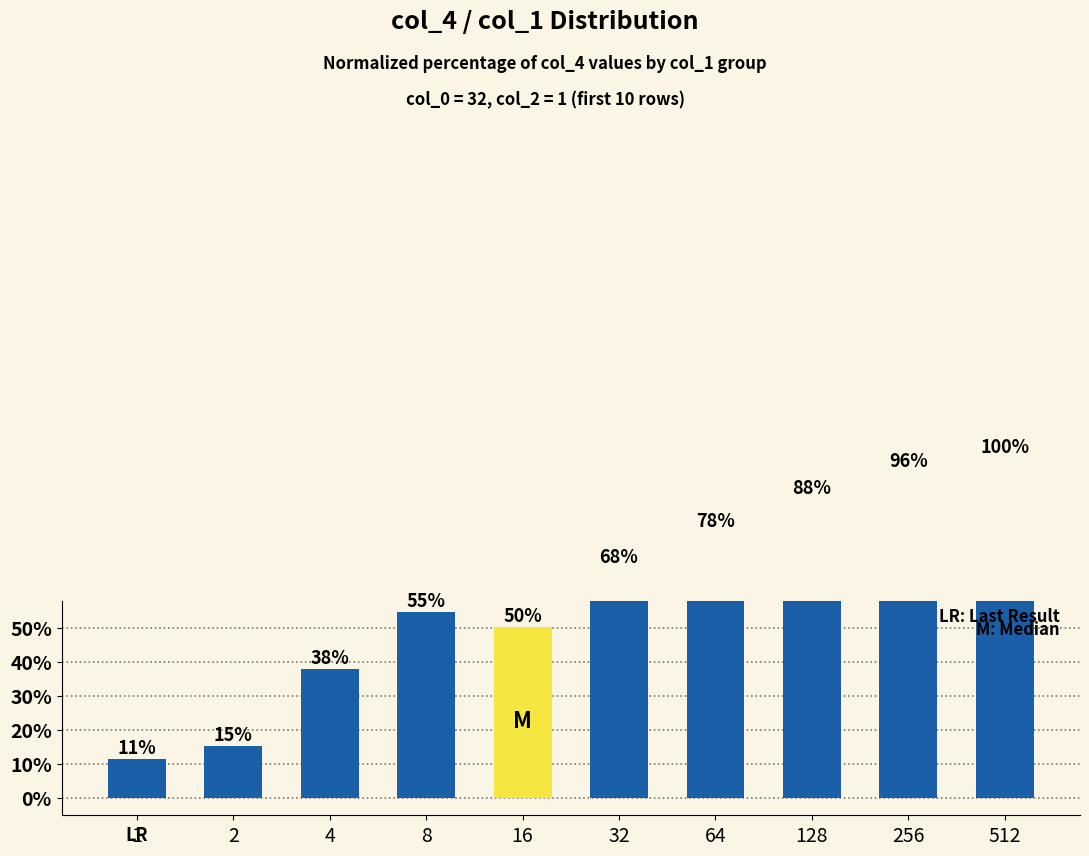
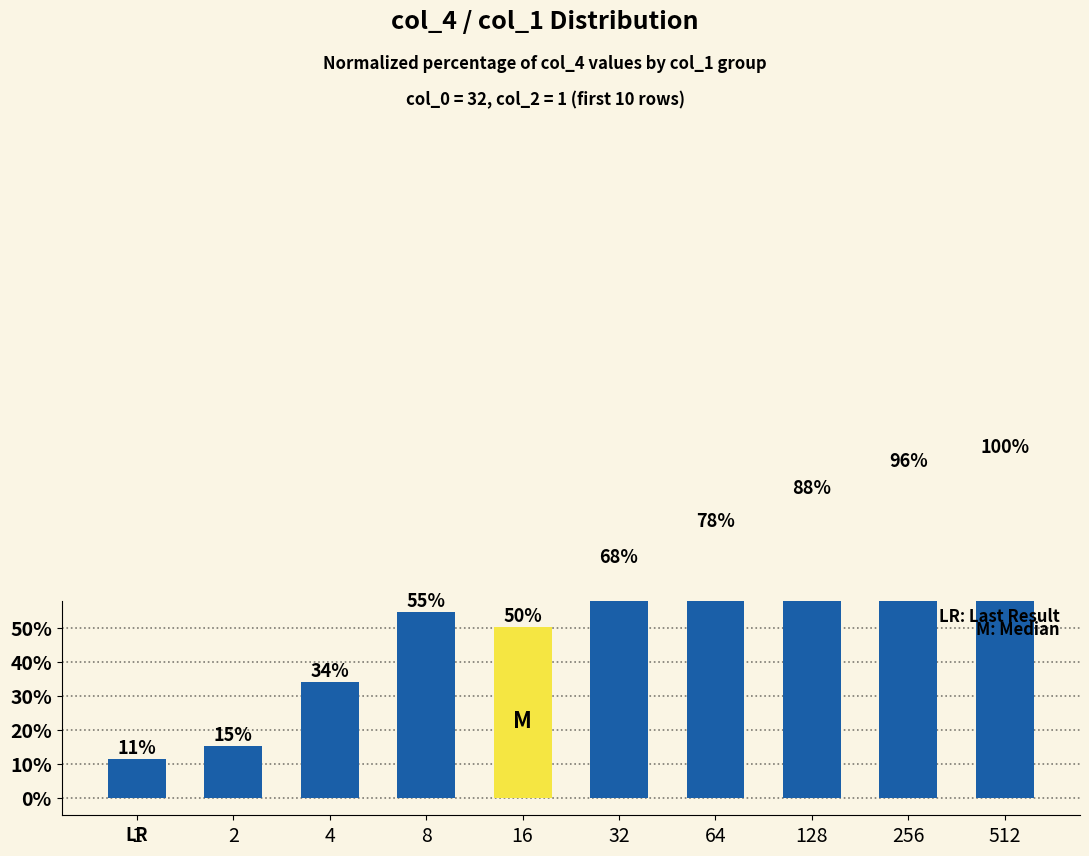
4: 38% -> 34%
